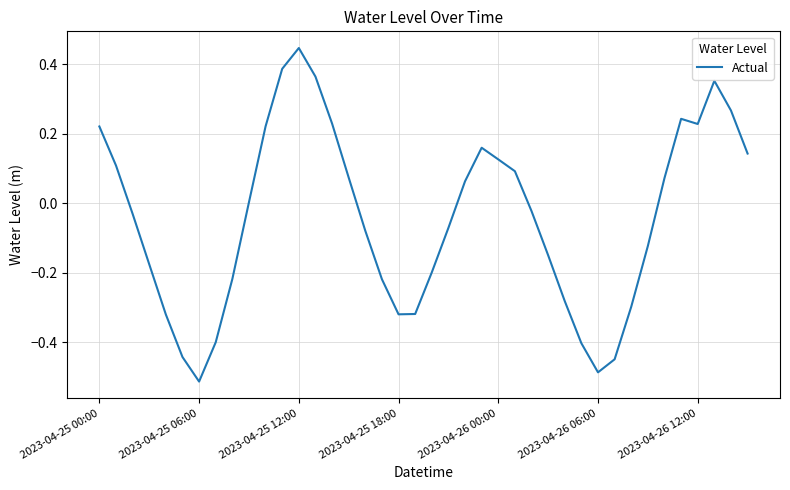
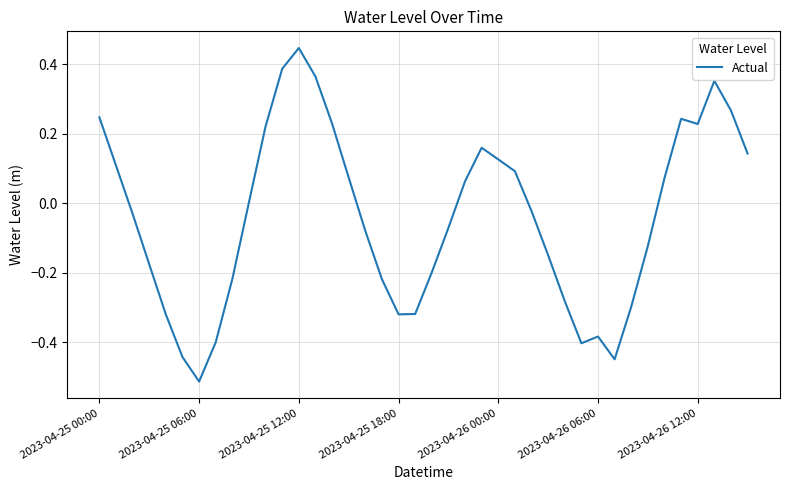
2023-04-25 00:00: 0.22 -> 0.25
2023-04-26 06:00: -0.49 -> -0.38
